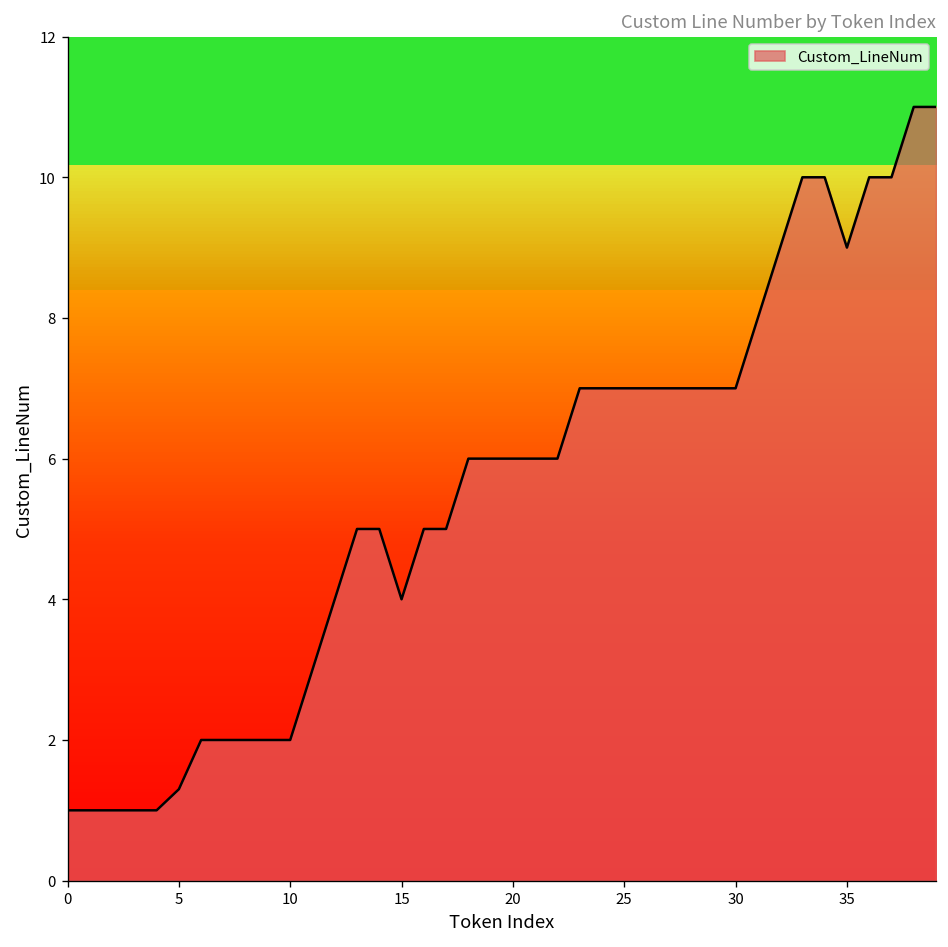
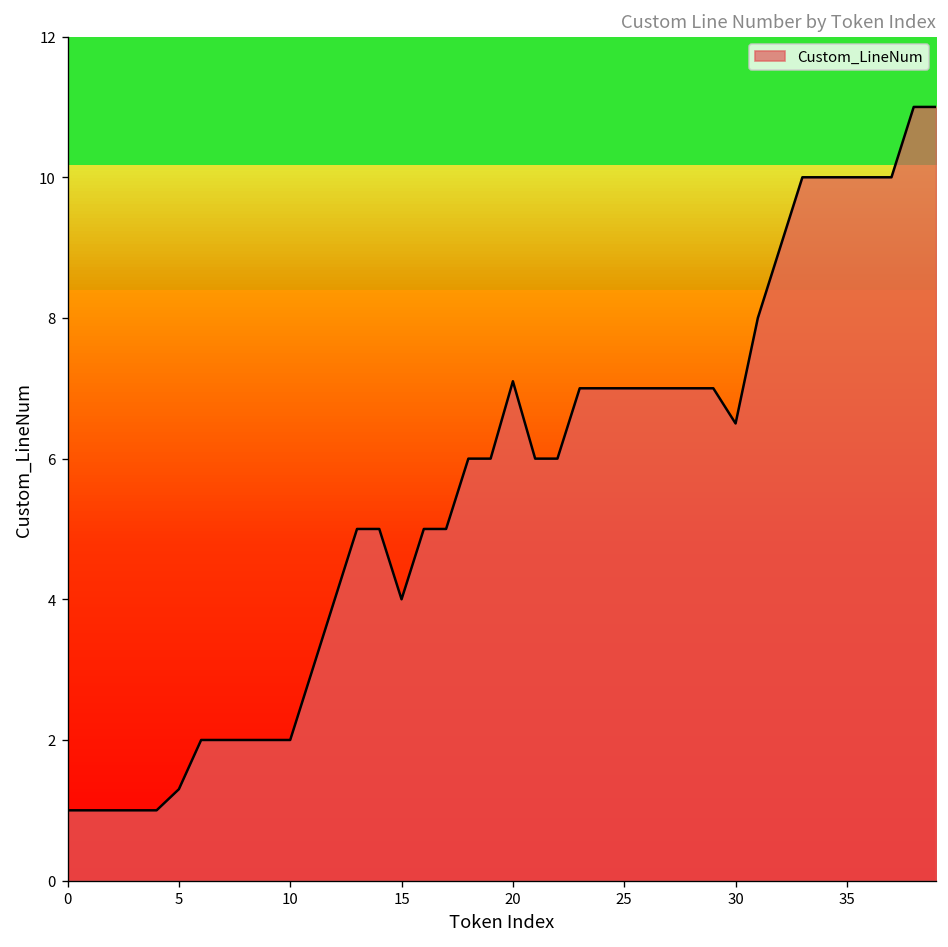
20: 6.0 -> 7.1
30: 7.0 -> 6.5
35: 9 -> 10
